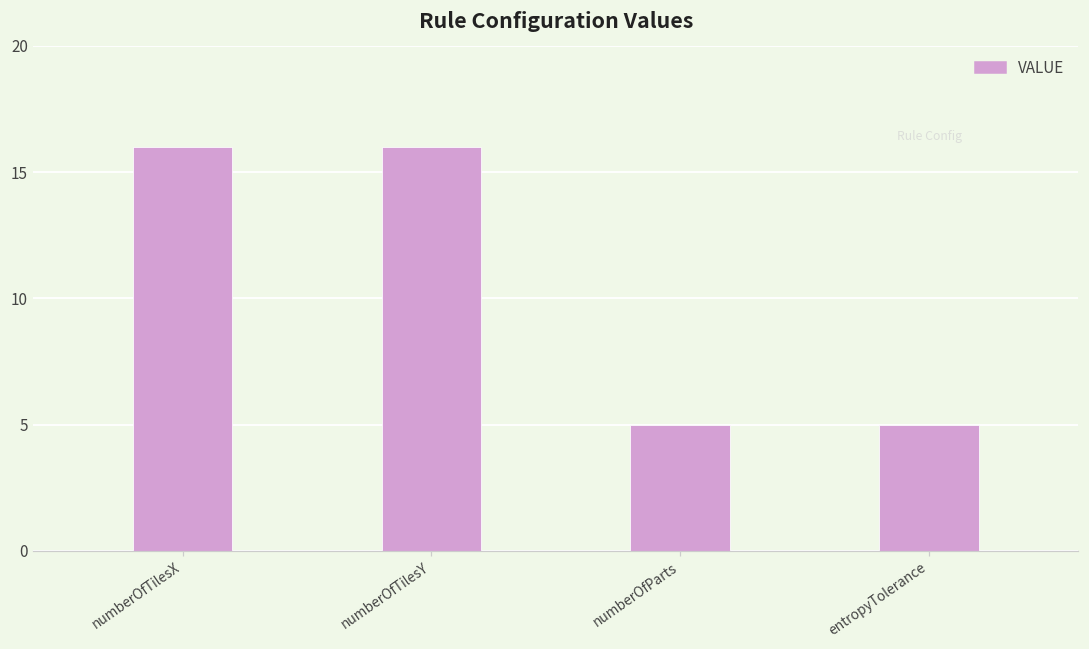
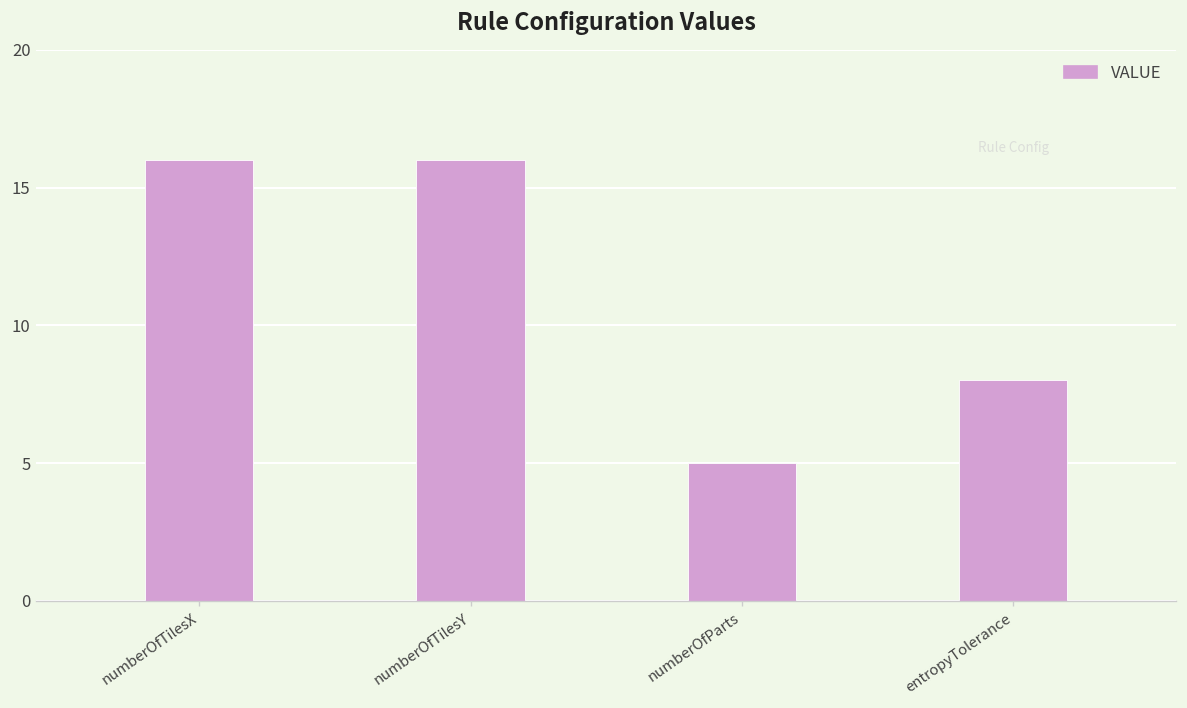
entropyTolerance: 5 -> 8
